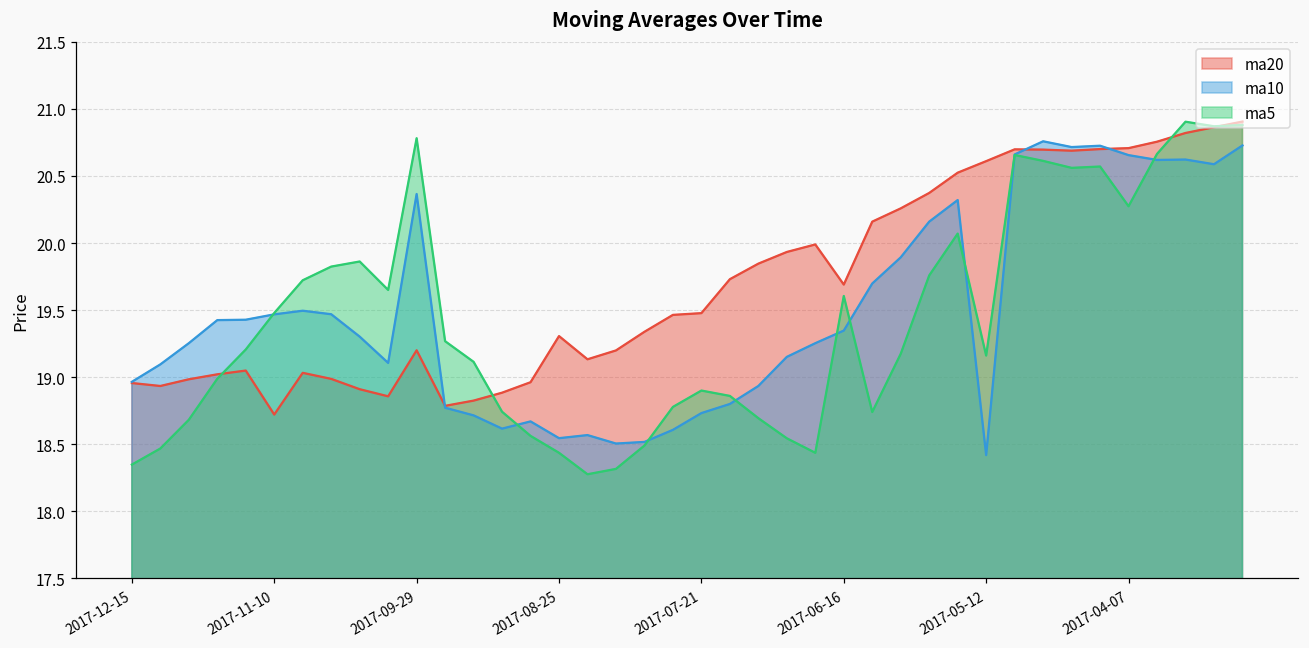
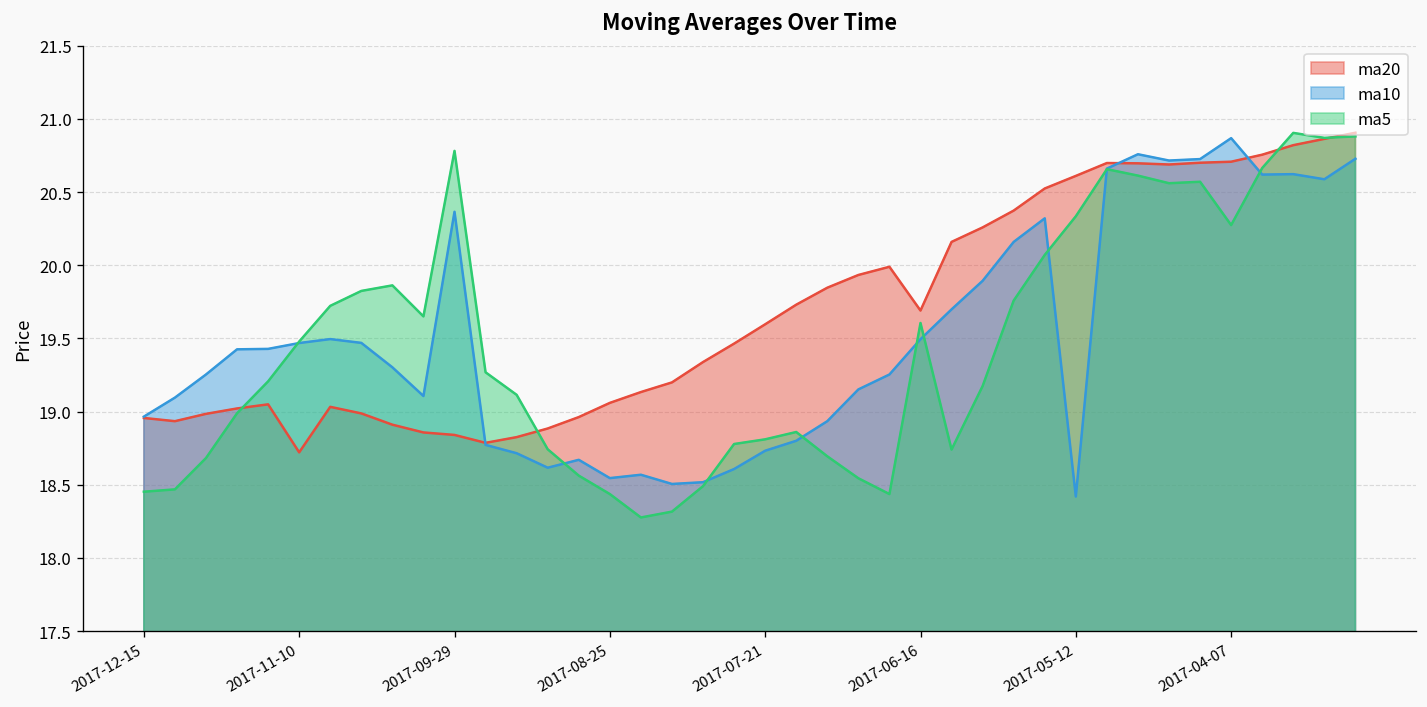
ma5, 2017-12-15: 18.35 -> 18.45
ma20, 2017-09-29: 19.20 -> 18.84
ma20, 2017-08-25: 19.31 -> 19.06
ma20, 2017-07-21: 19.48 -> 19.60
ma5, 2017-07-21: 18.90 -> 18.81
ma10, 2017-06-16: 19.35 -> 19.49
ma5, 2017-05-12: 19.16 -> 20.33
ma10, 2017-04-07: 20.66 -> 20.87
